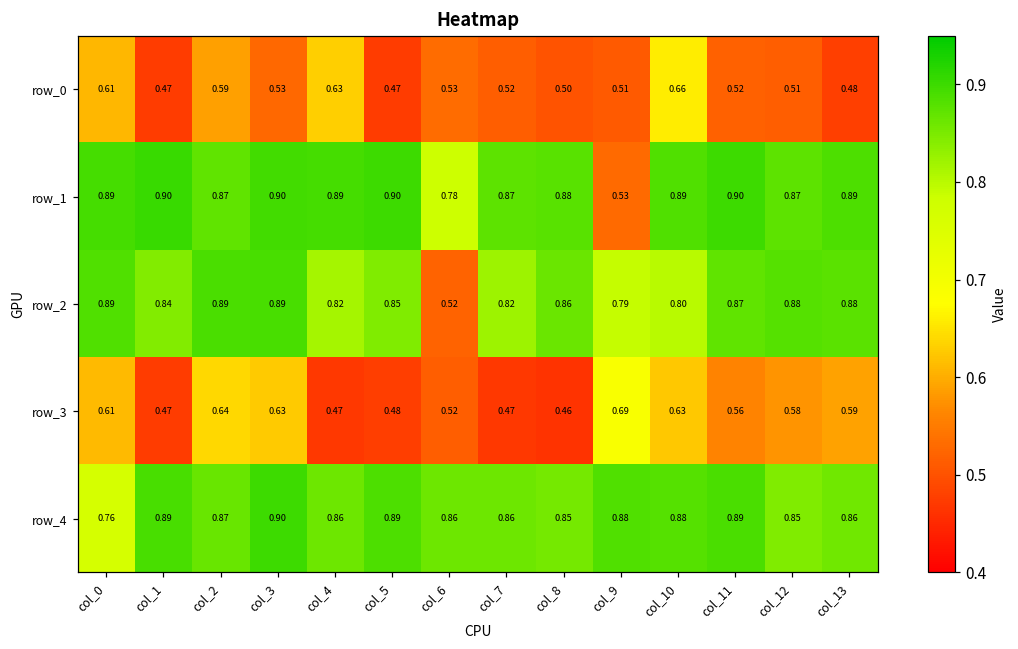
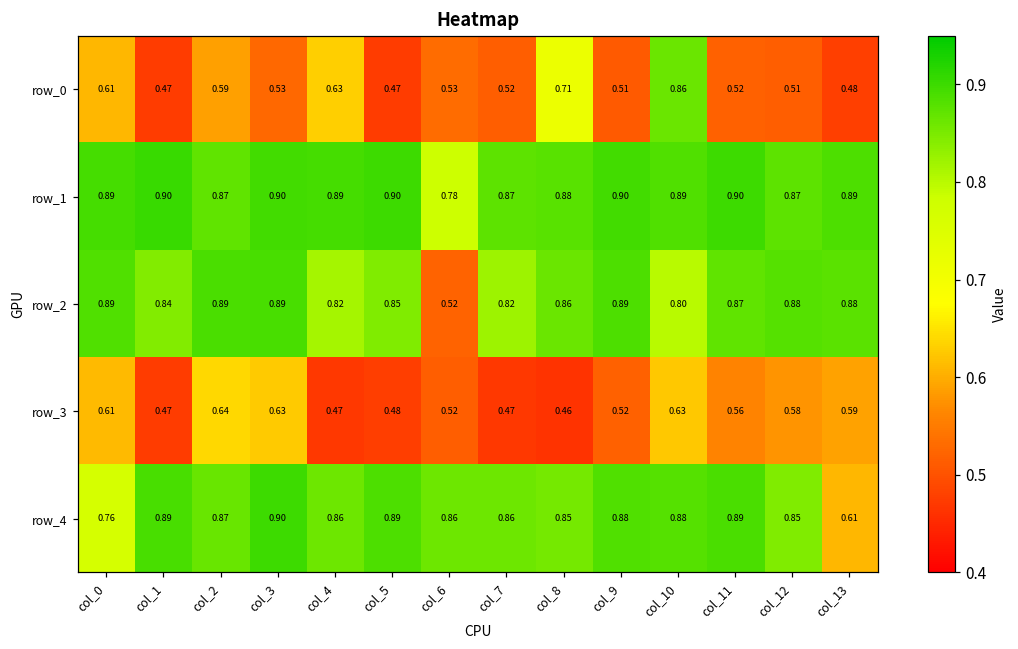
row_0, col_8: 0.50 -> 0.71
row_0, col_10: 0.66 -> 0.86
row_1, col_9: 0.53 -> 0.90
row_2, col_9: 0.79 -> 0.89
row_3, col_9: 0.69 -> 0.52
row_4, col_13: 0.86 -> 0.61
